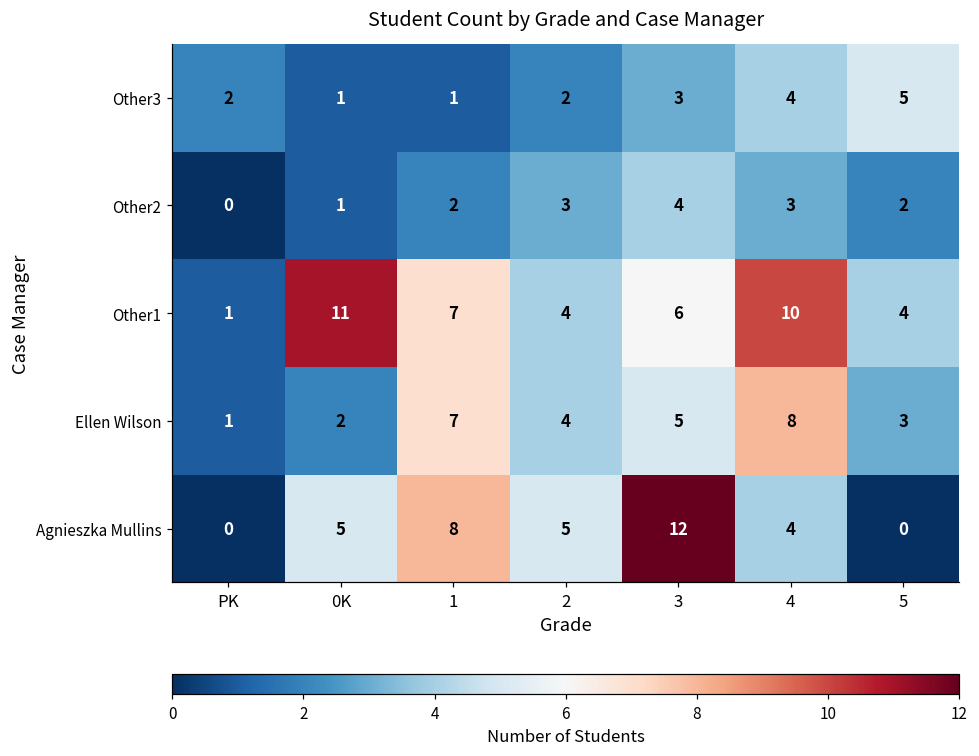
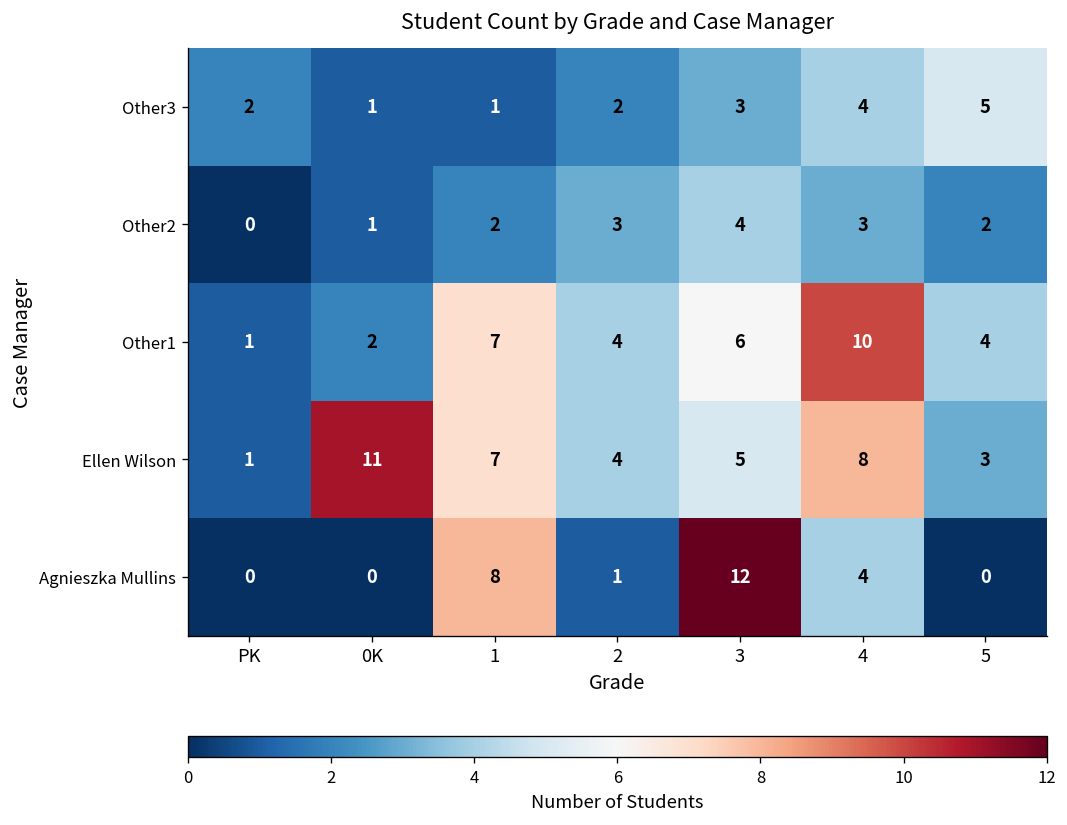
Other1, 0K: 11 -> 2
Ellen Wilson, 0K: 2 -> 11
Agnieszka Mullins, 0K: 5 -> 0
Agnieszka Mullins, 2: 5 -> 1
